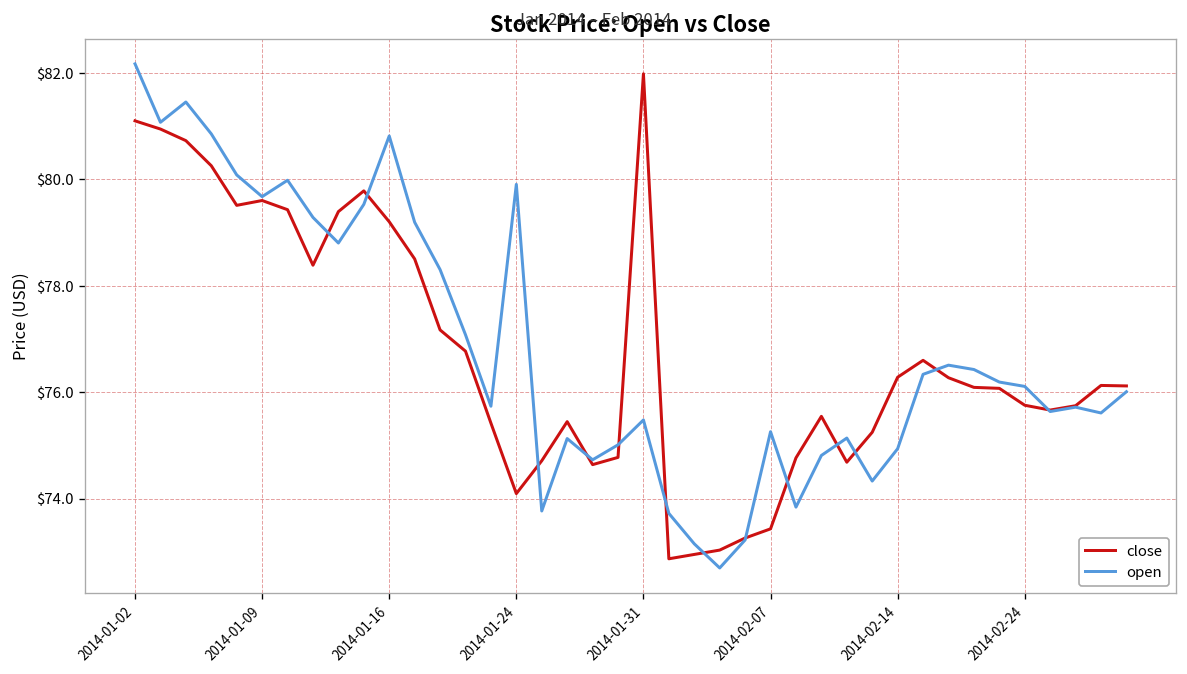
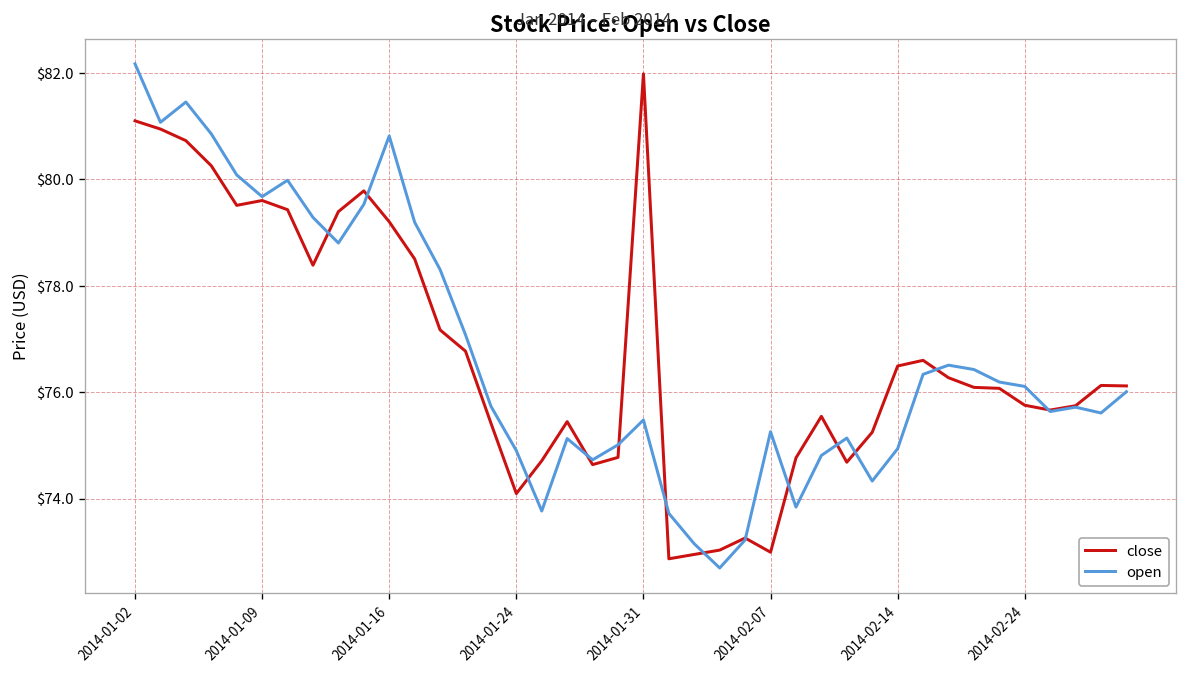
open, 2014-01-24: $79.9 -> $74.9
close, 2014-02-07: $73.4 -> $73.0
close, 2014-02-14: $76.3 -> $76.5
